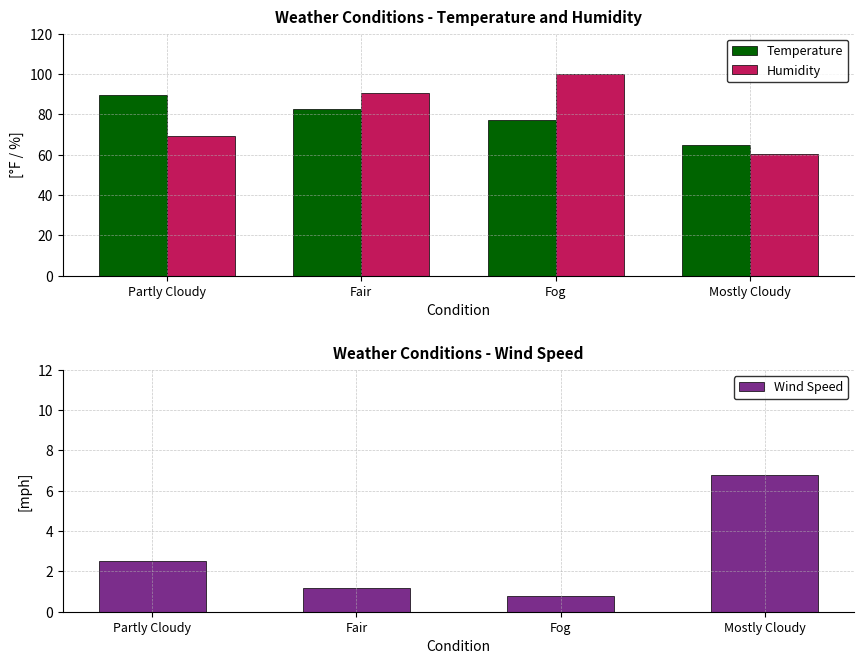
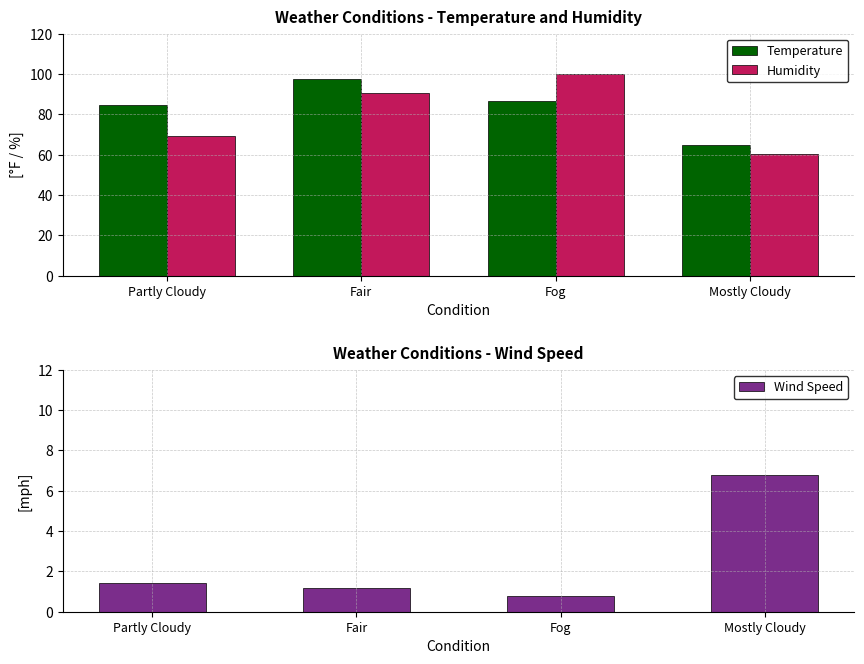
Weather Conditions - Temperature and Humidity, Temperature, Partly Cloudy: 89 -> 85
Weather Conditions - Temperature and Humidity, Temperature, Fair: 83 -> 98
Weather Conditions - Temperature and Humidity, Temperature, Fog: 77 -> 87
Weather Conditions - Wind Speed, Partly Cloudy: 2.5 -> 1.4
